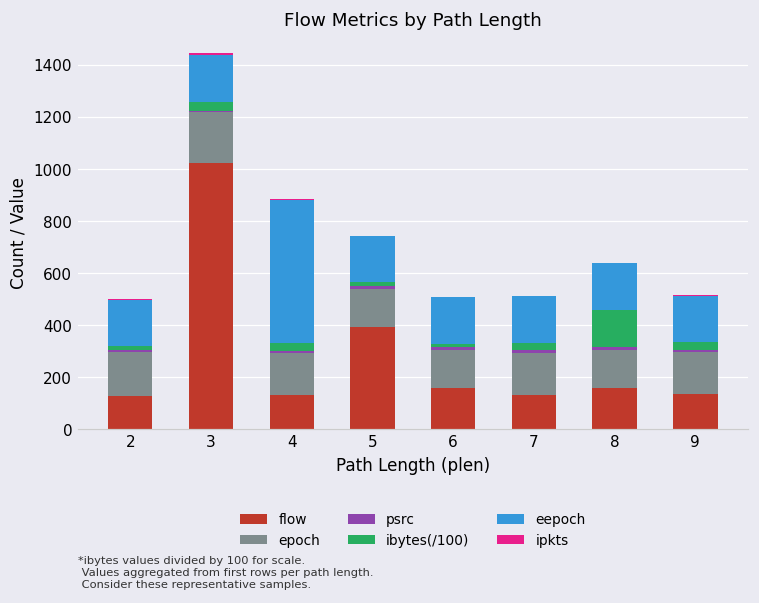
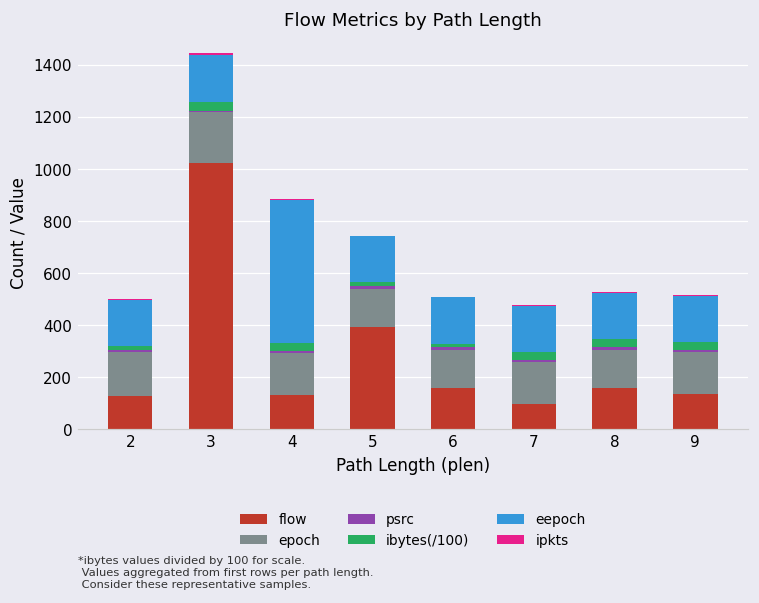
flow, 7: 130 -> 100
ibytes(/100), 8: 140 -> 30
